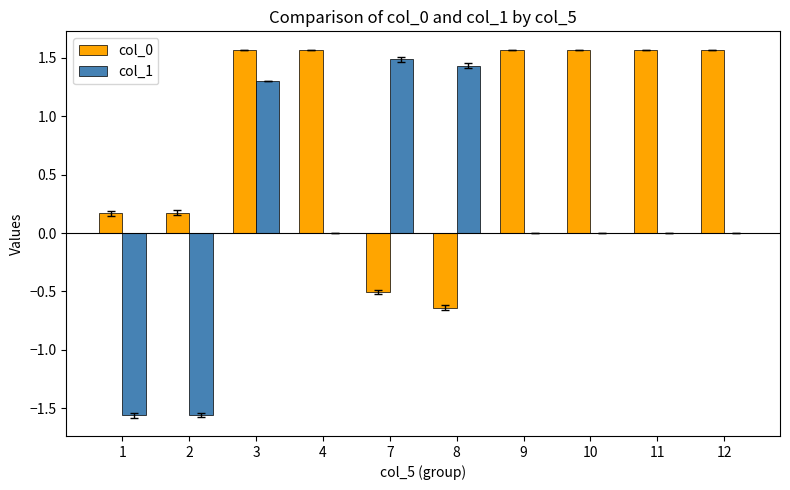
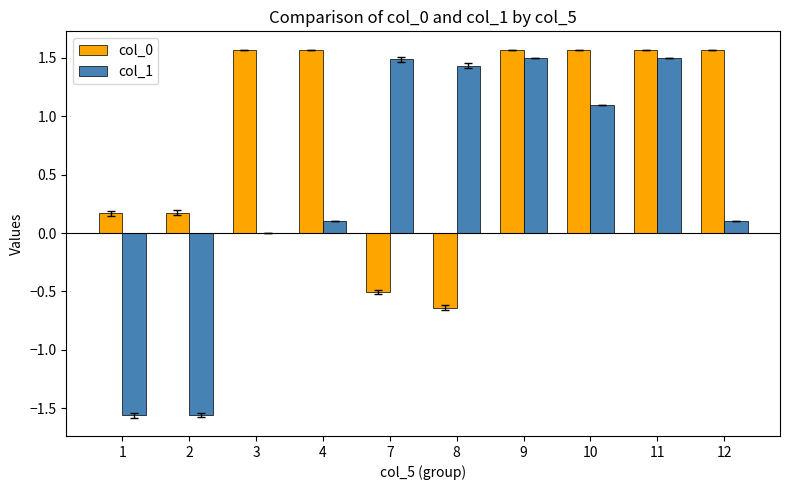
col_1, 3: 1.3 -> 0.0
col_1, 4: 0.0 -> 0.1
col_1, 9: 0.0 -> 1.5
col_1, 10: 0.0 -> 1.1
col_1, 11: 0.0 -> 1.5
col_1, 12: 0.0 -> 0.1
